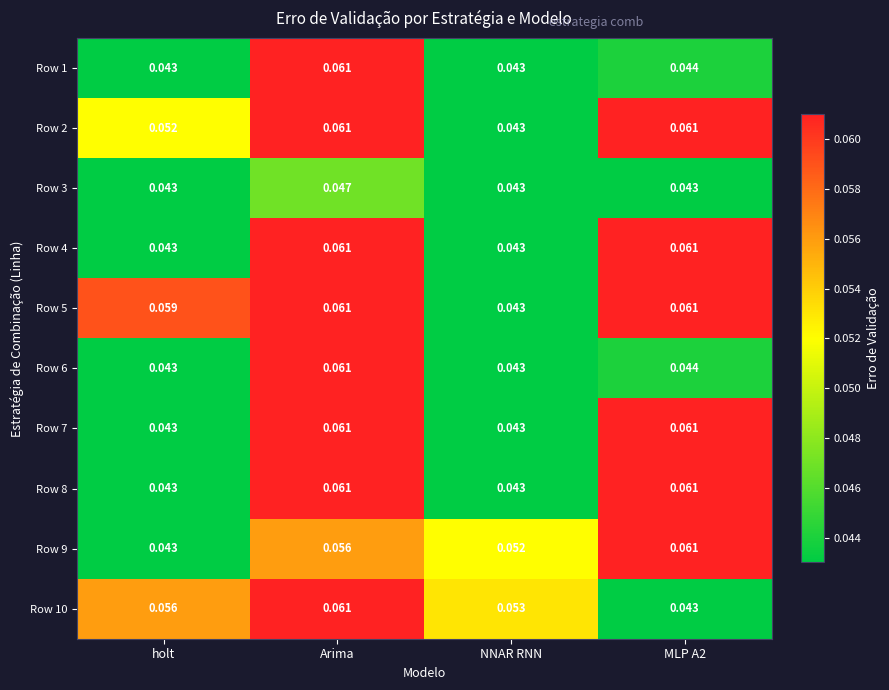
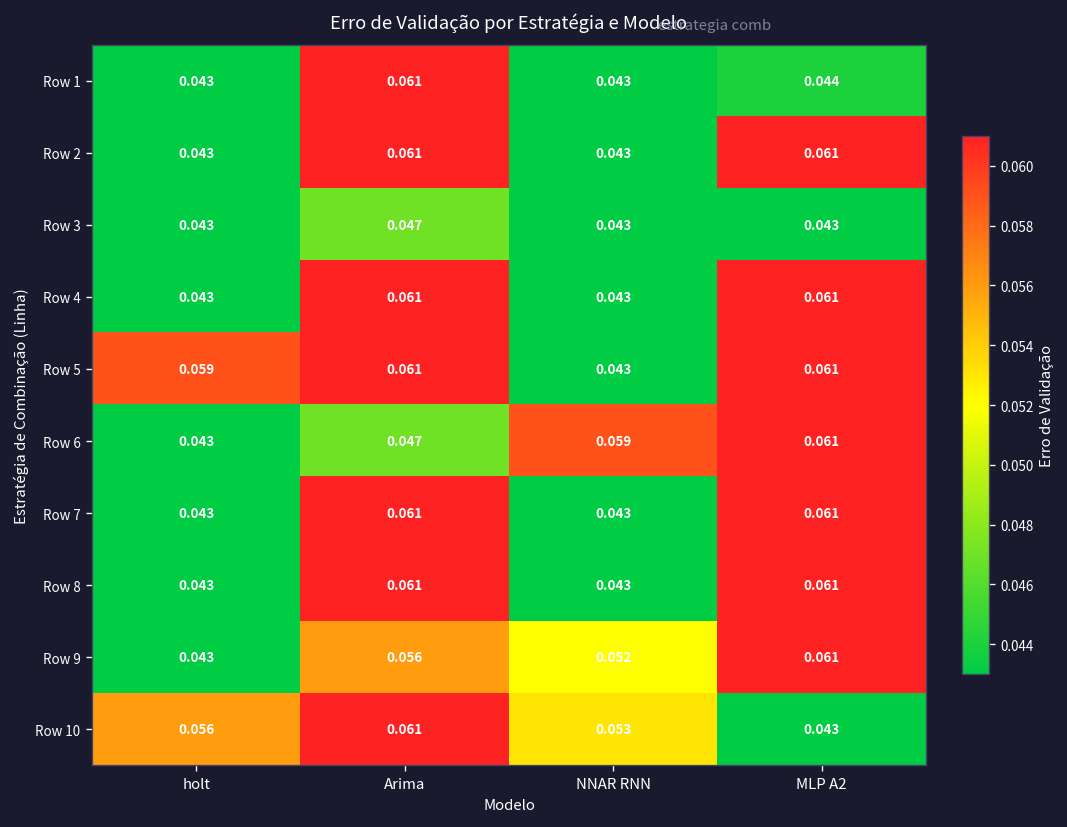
Row 2, holt: 0.052 -> 0.043
Row 6, Arima: 0.061 -> 0.047
Row 6, NNAR RNN: 0.043 -> 0.059
Row 6, MLP A2: 0.044 -> 0.061
